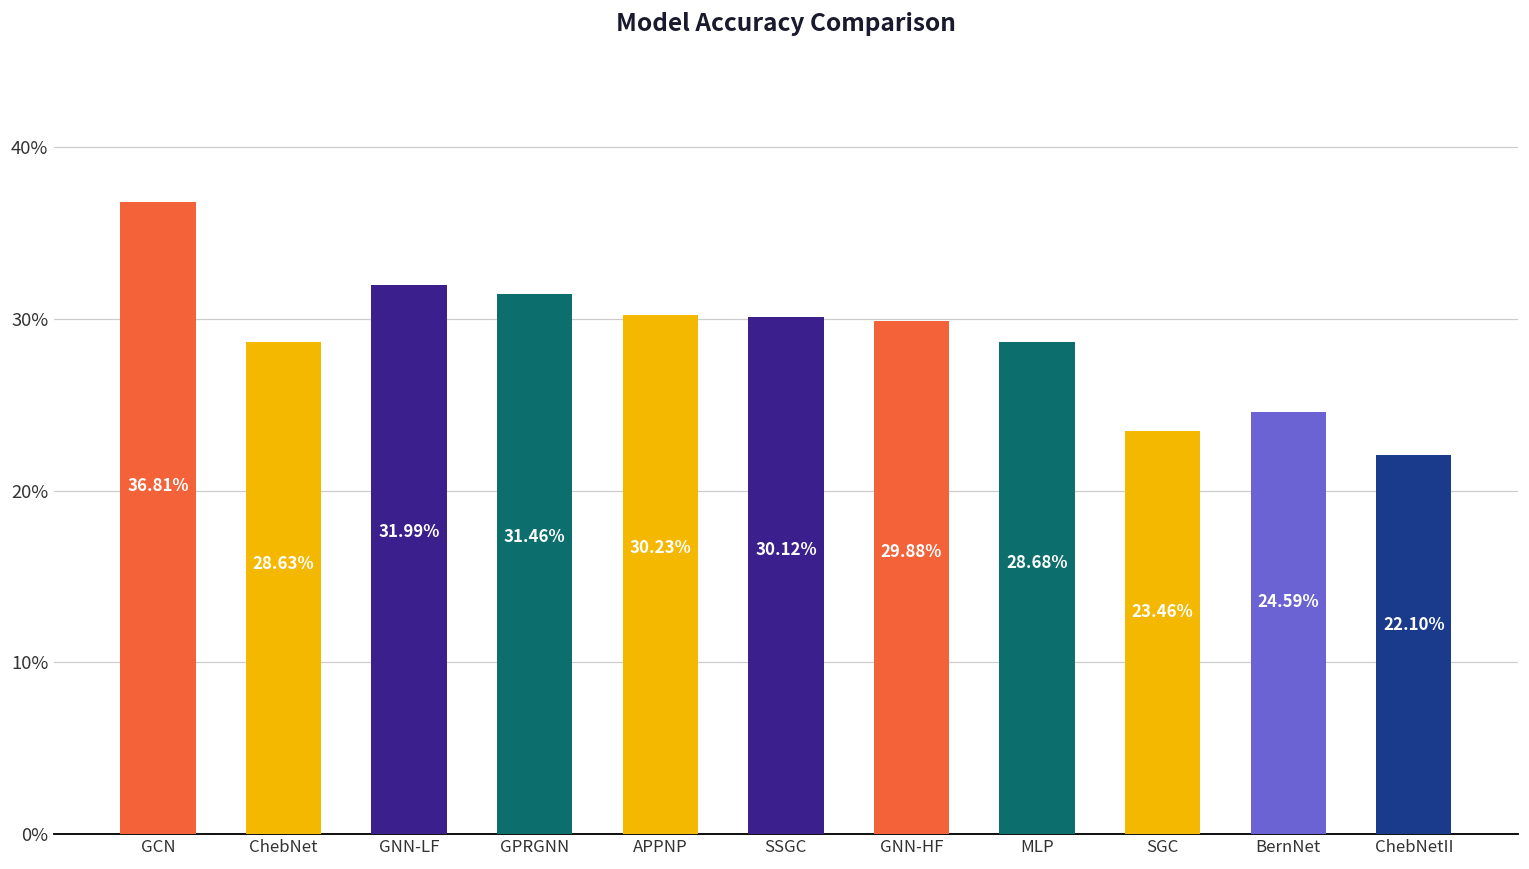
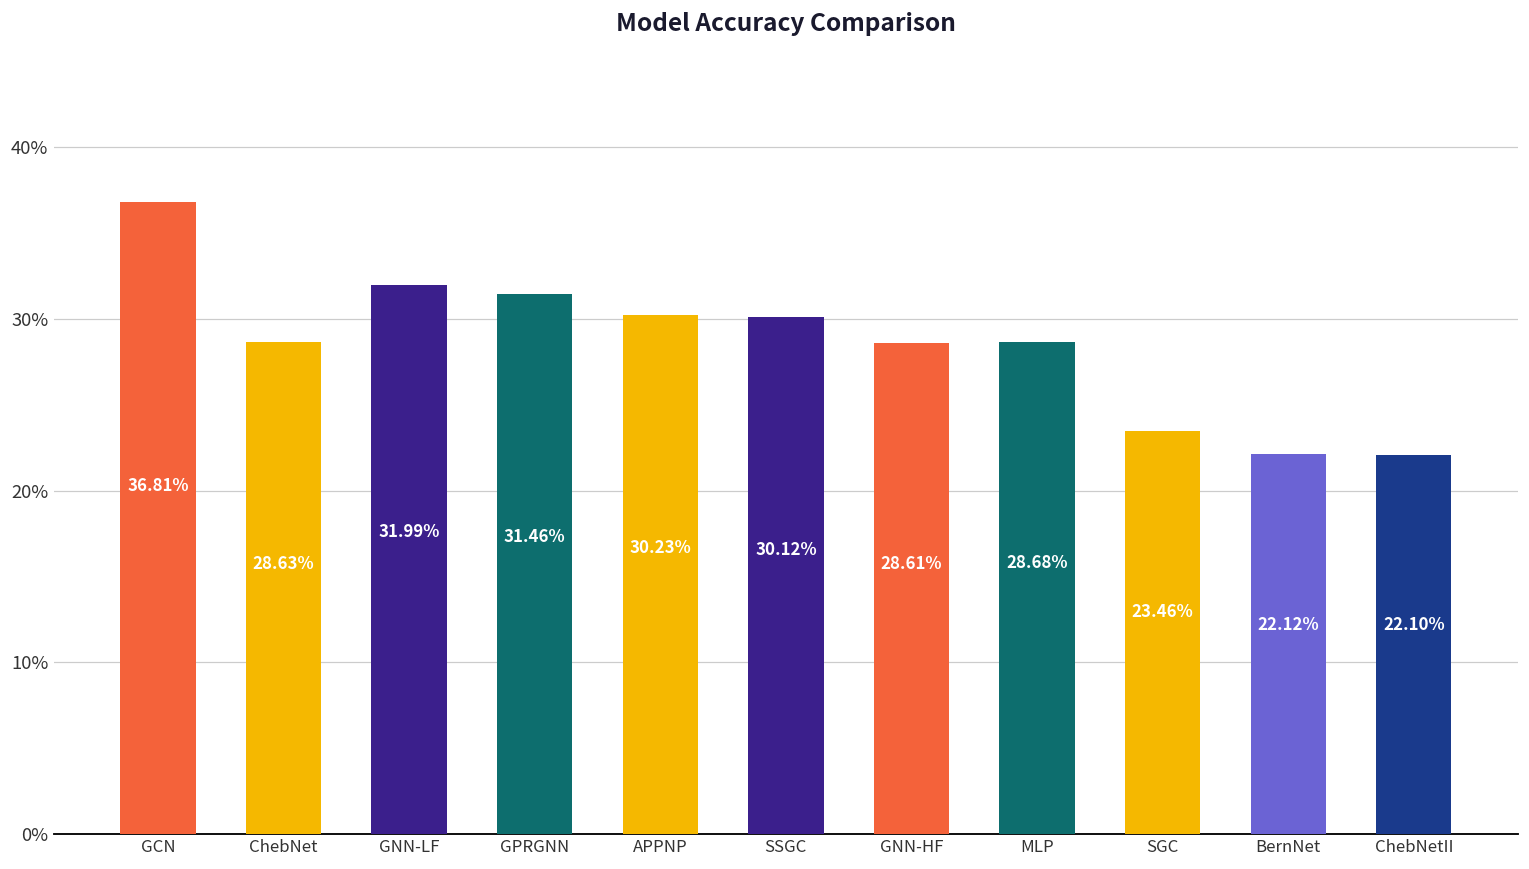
GNN-HF: 29.88% -> 28.61%
BernNet: 24.59% -> 22.12%
